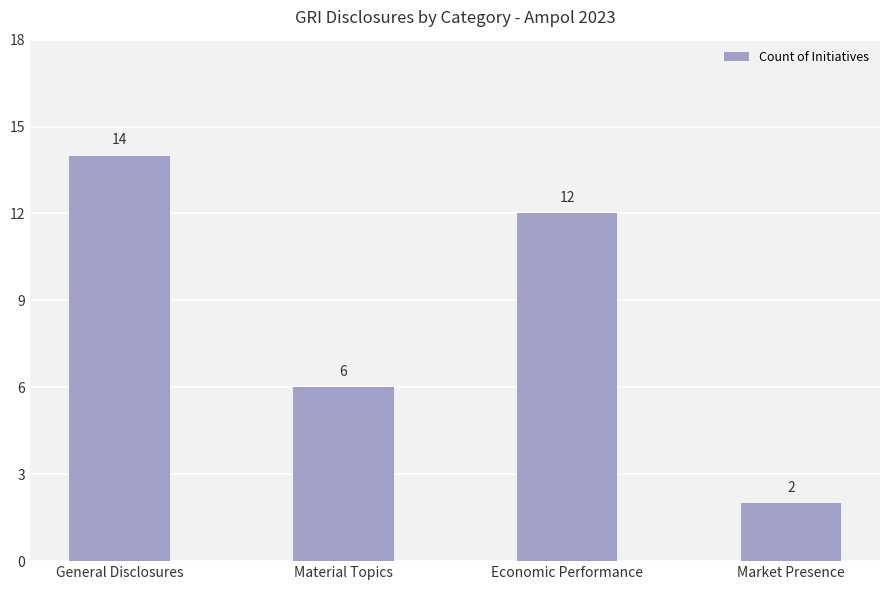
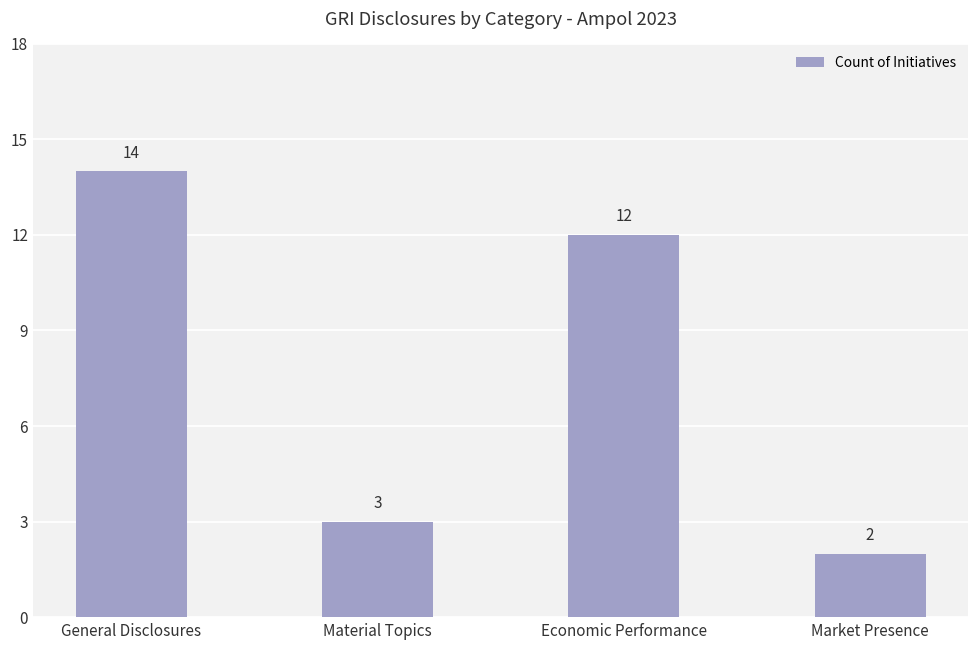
Material Topics: 6 -> 3
